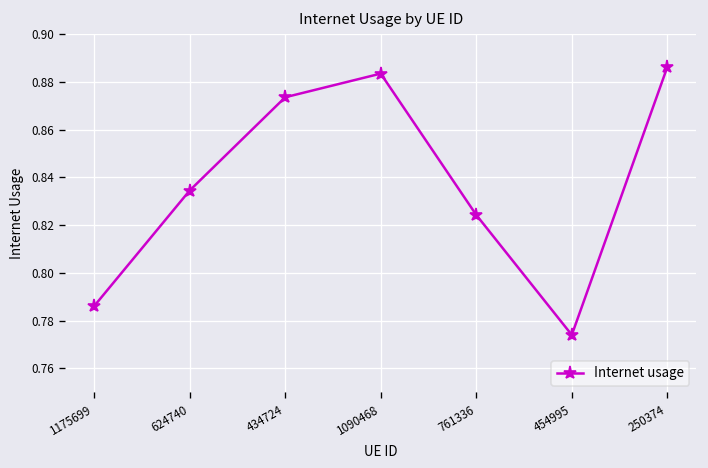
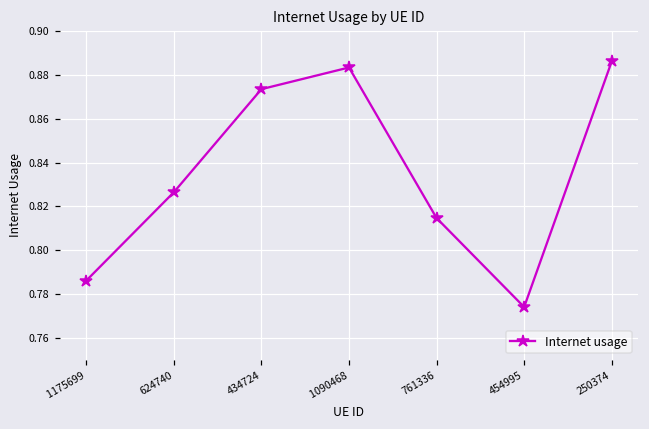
624740: 0.834 -> 0.826
761336: 0.824 -> 0.815
